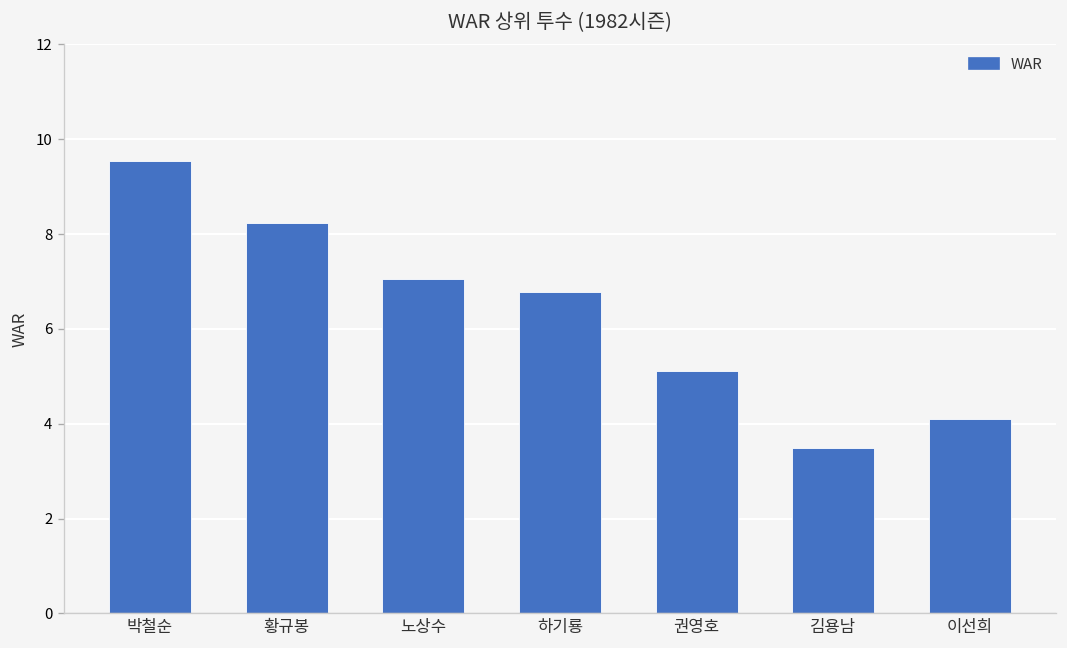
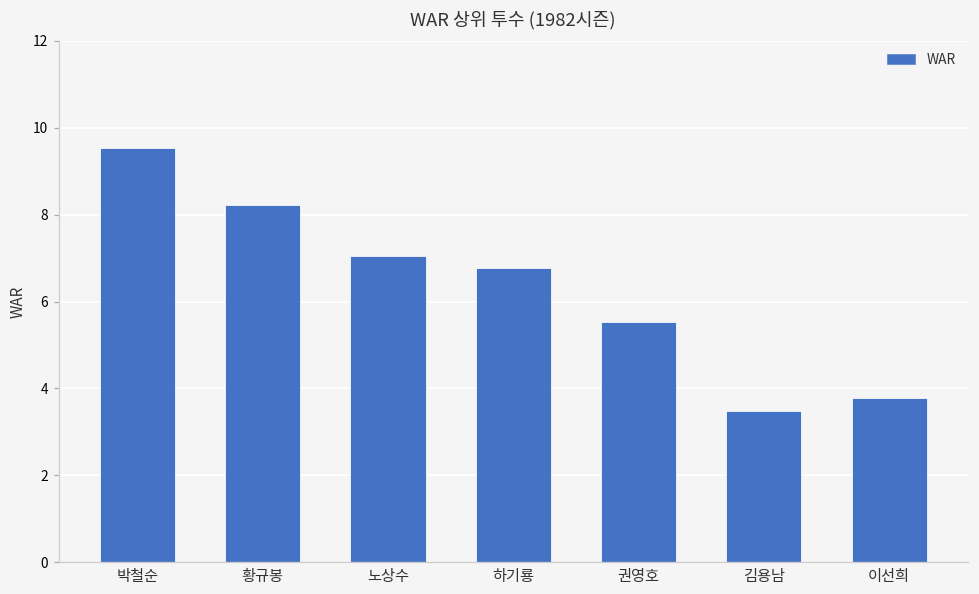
권영호: 5.1 -> 5.5
이선희: 4.1 -> 3.8
